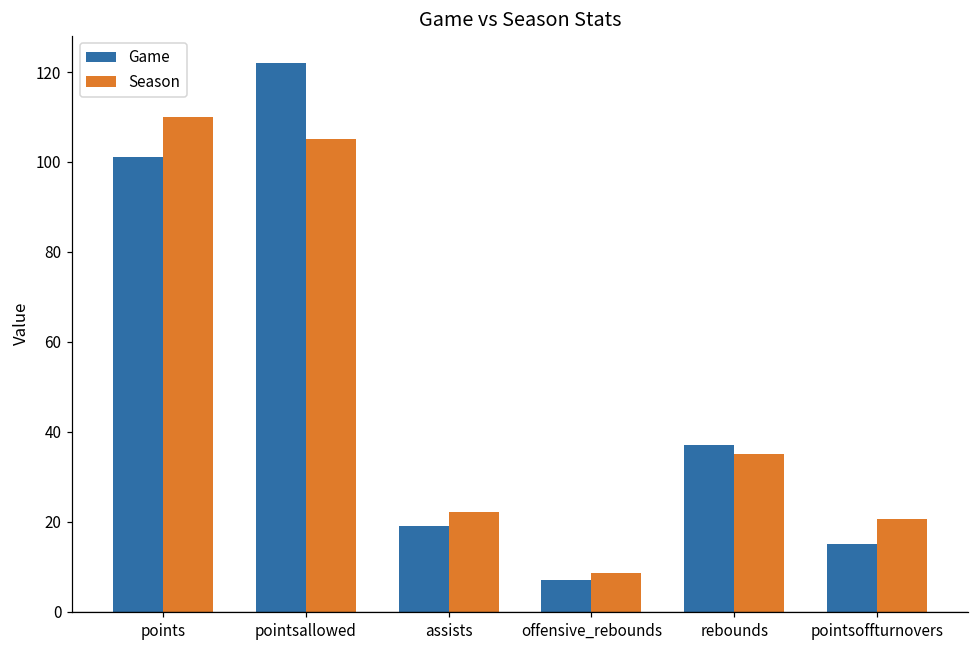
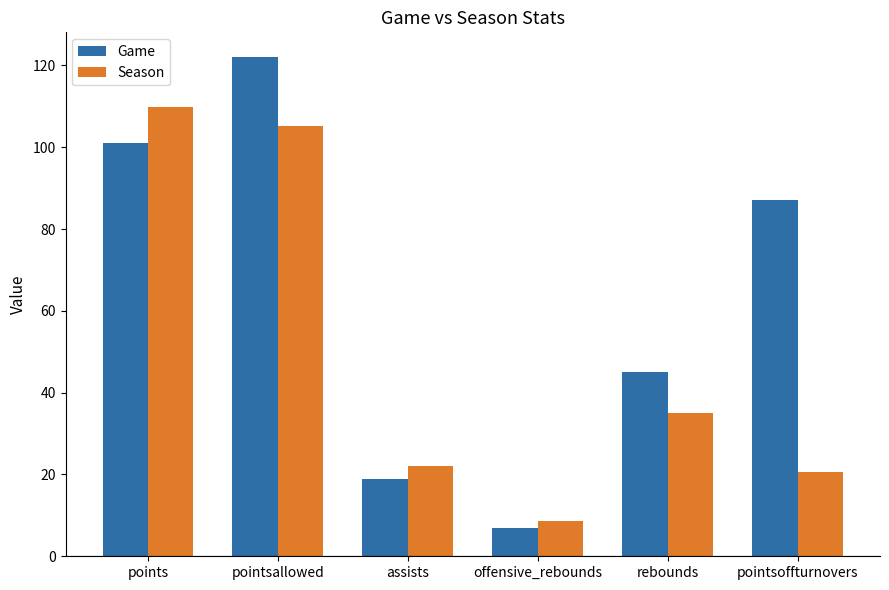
Game, rebounds: 37 -> 45
Game, pointsoffturnovers: 15 -> 87
